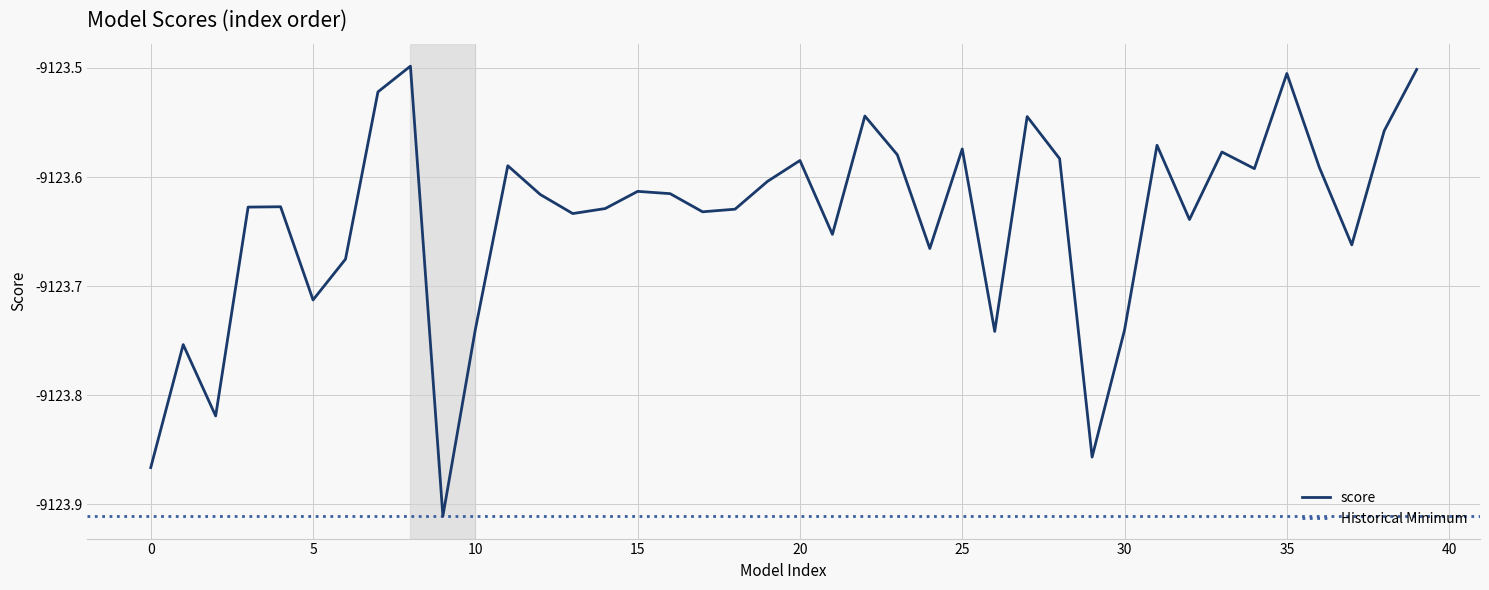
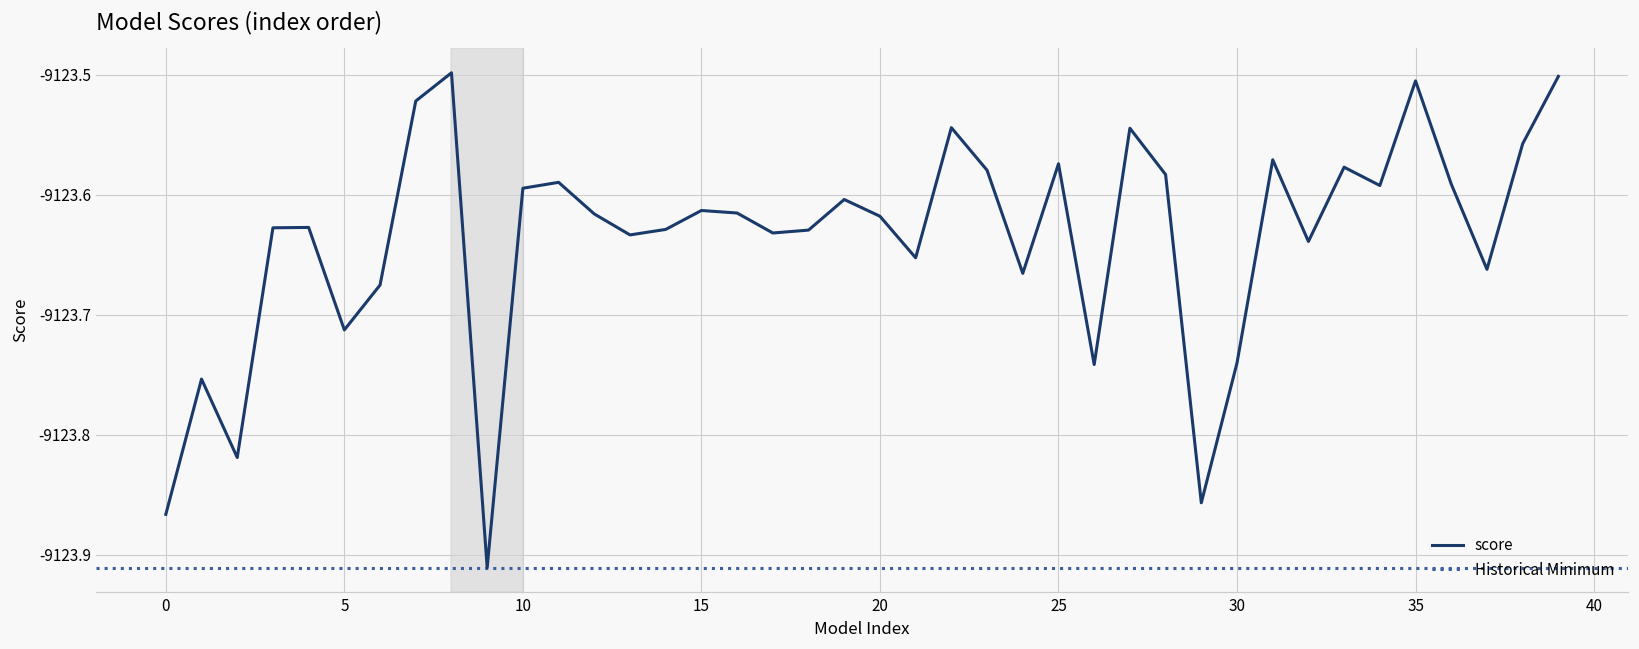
10: -9123.740 -> -9123.595
20: -9123.585 -> -9123.618
